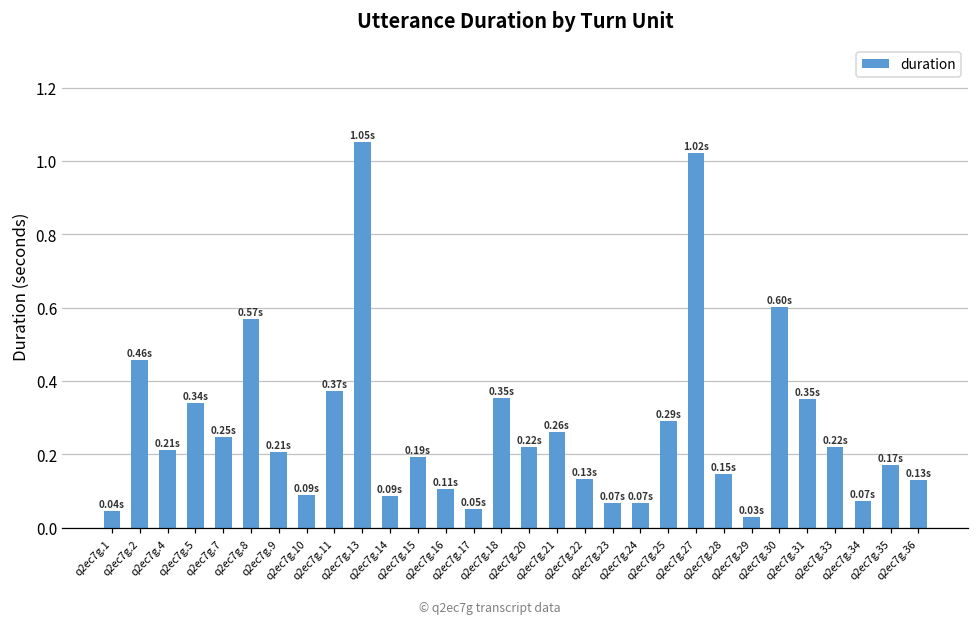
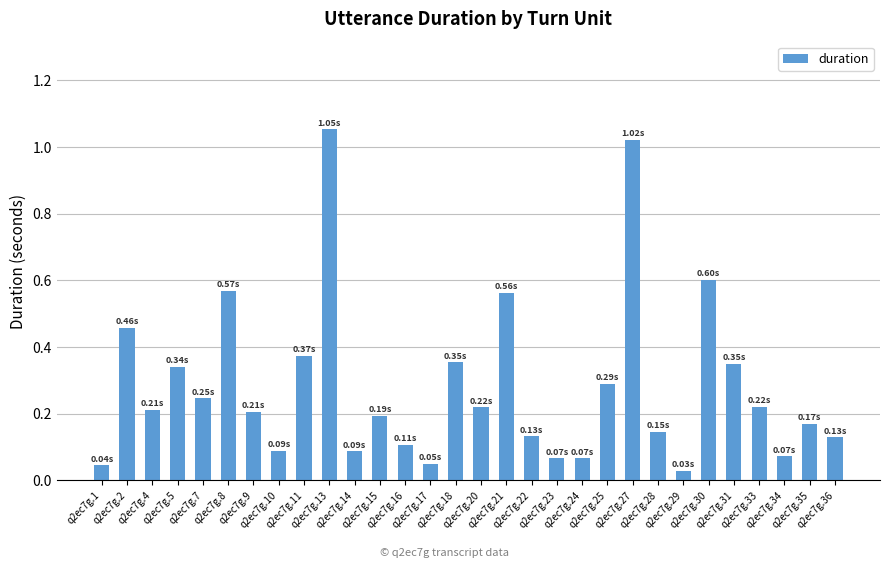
q2ec7g.21: 0.26s -> 0.56s
